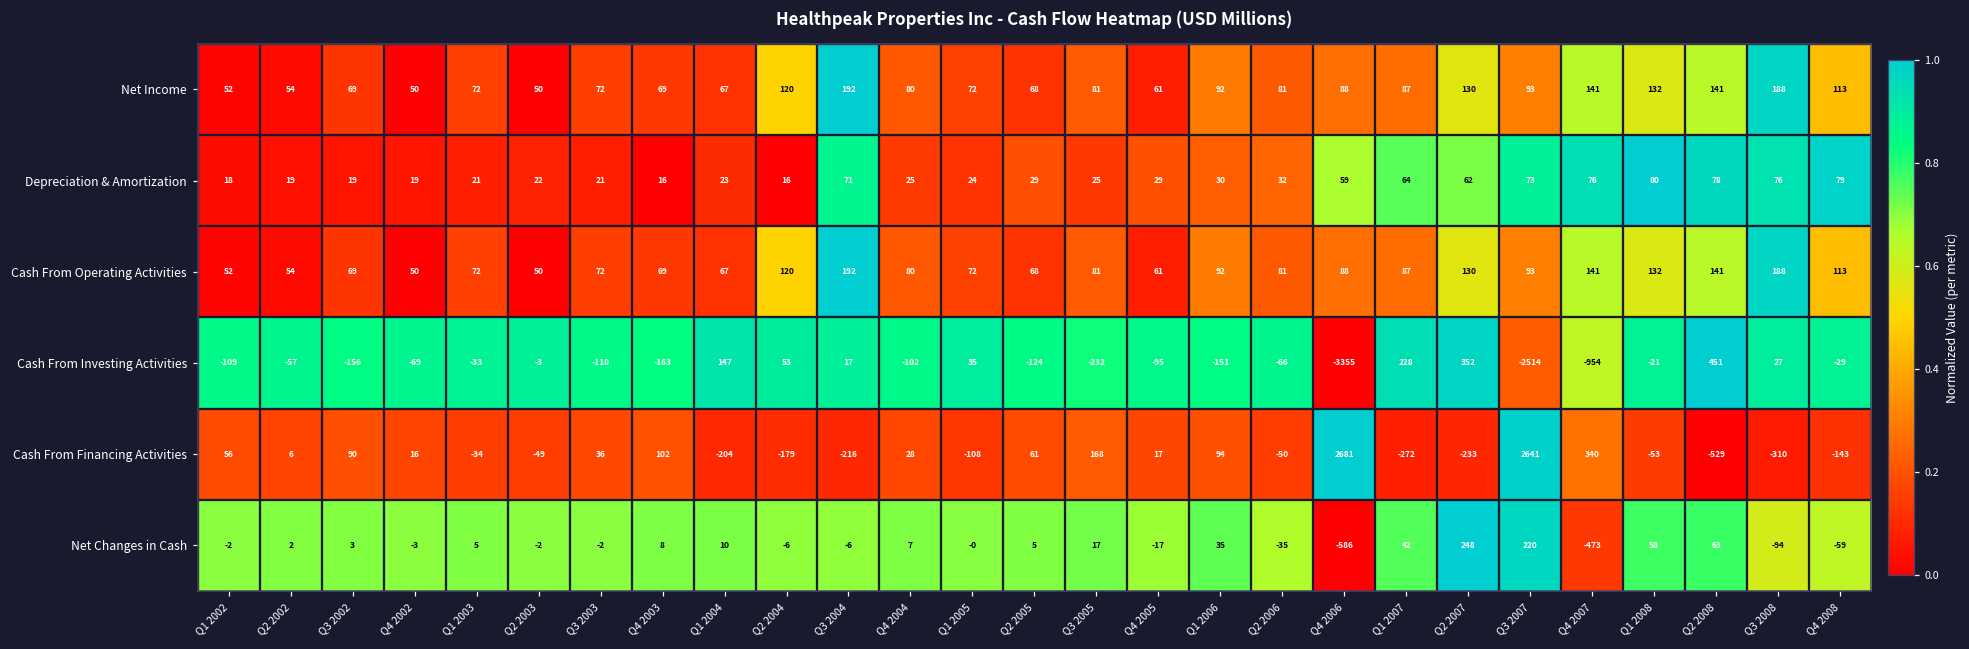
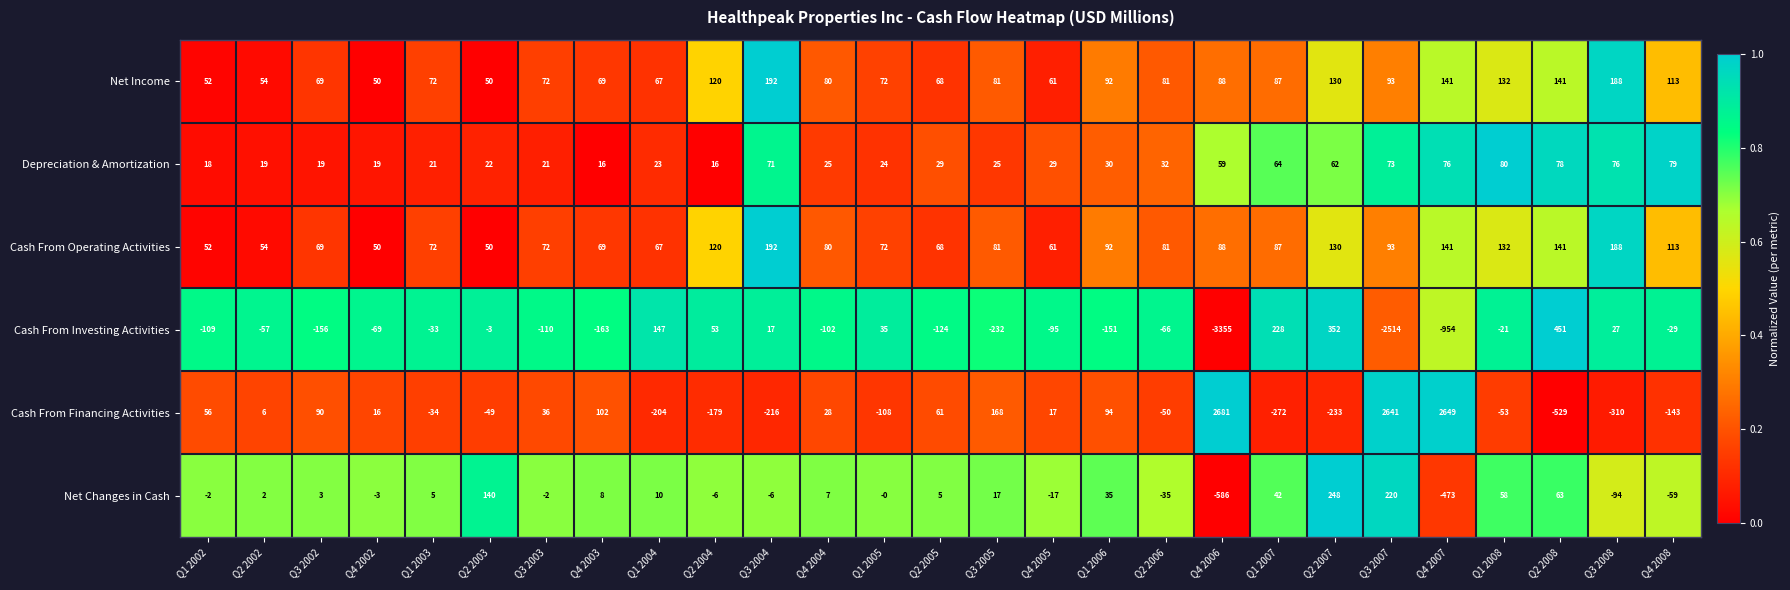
Cash From Financing Activities, Q4 2007: 340 -> 2649
Net Changes in Cash, Q2 2003: -2 -> 140
